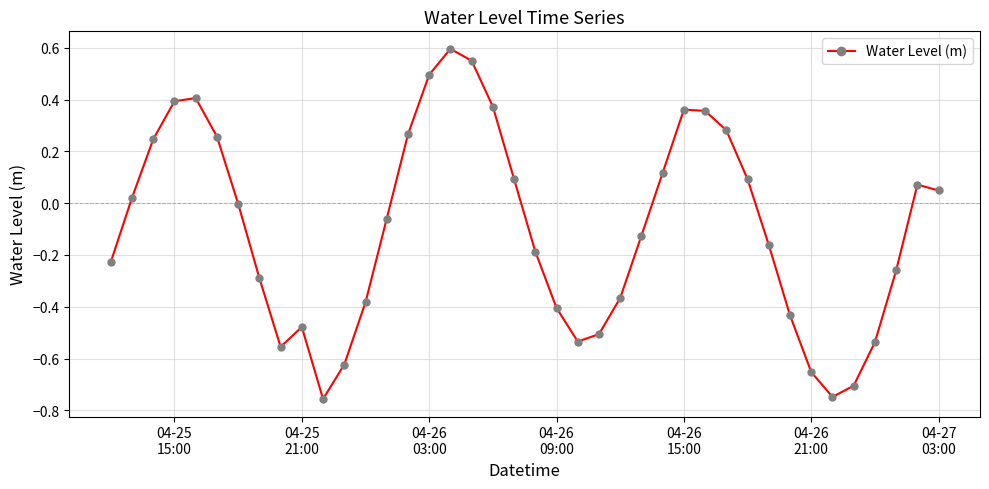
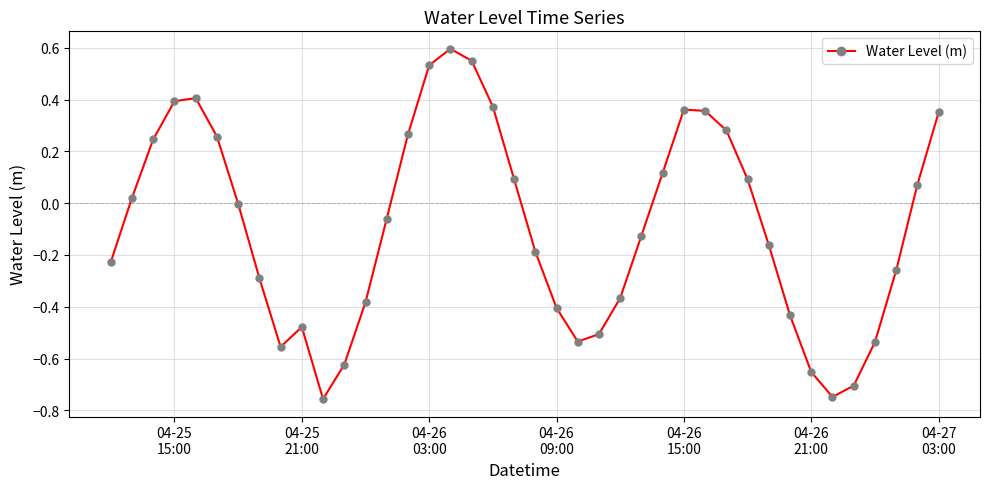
04-26 03:00: 0.50 -> 0.53
04-27 03:00: 0.05 -> 0.35
